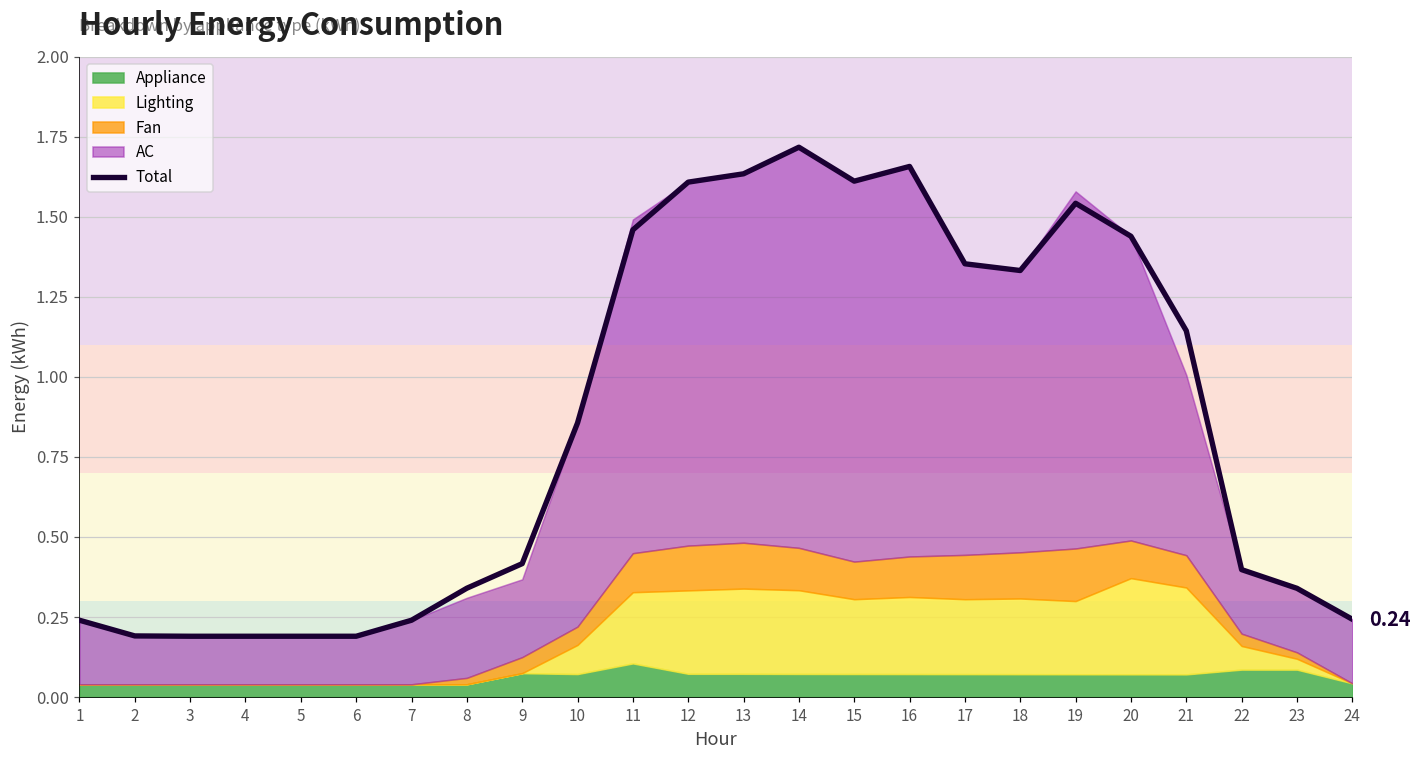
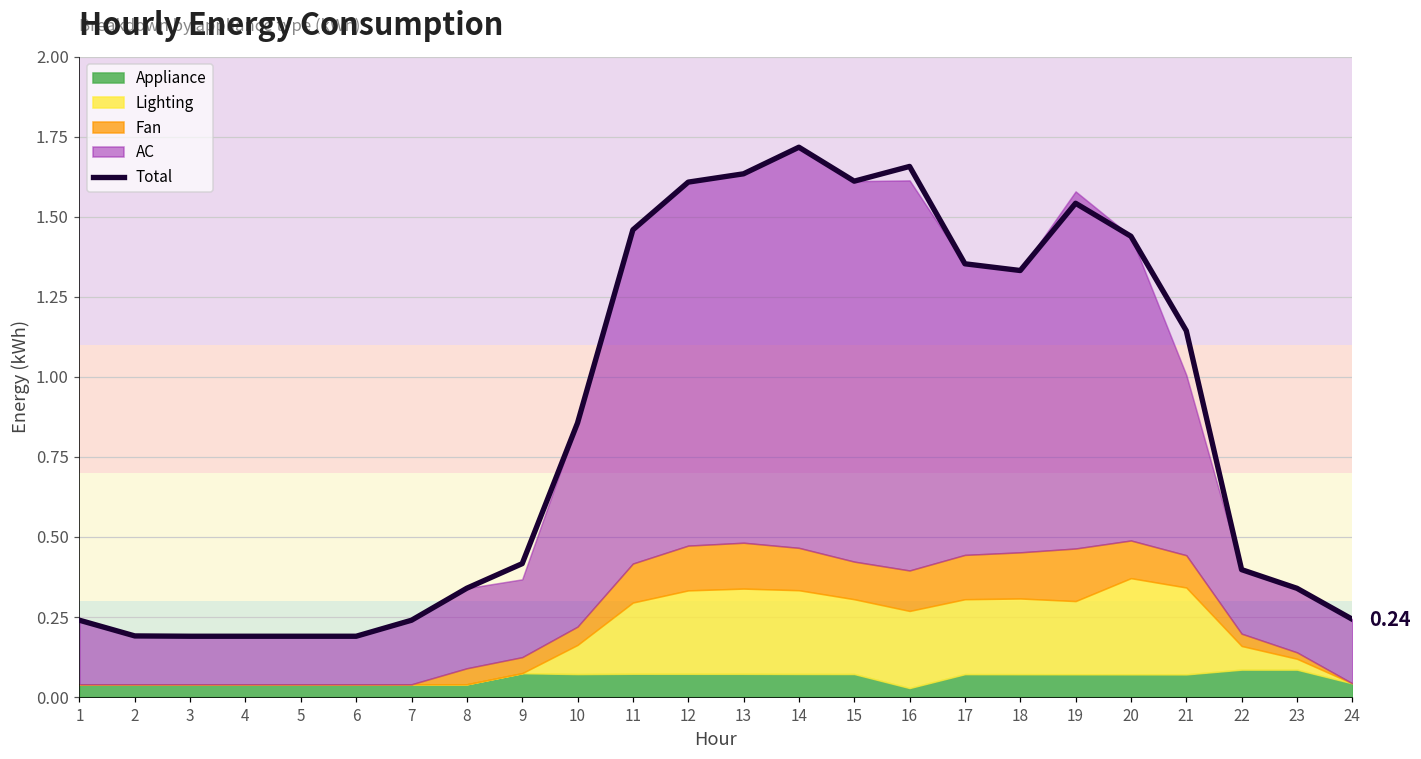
Fan, 8: 0.02 -> 0.05
Appliance, 11: 0.11 -> 0.07
Appliance, 16: 0.07 -> 0.03
